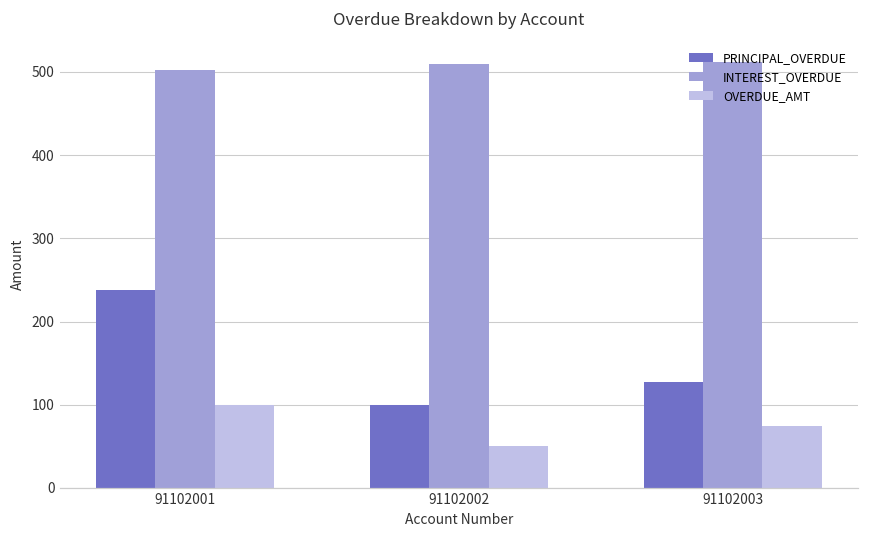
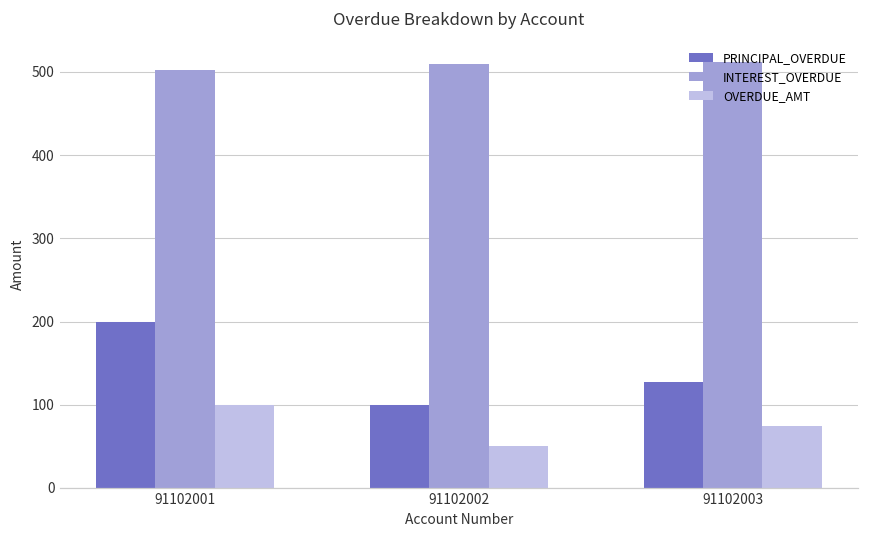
PRINCIPAL_OVERDUE, 91102001: 240 -> 200
